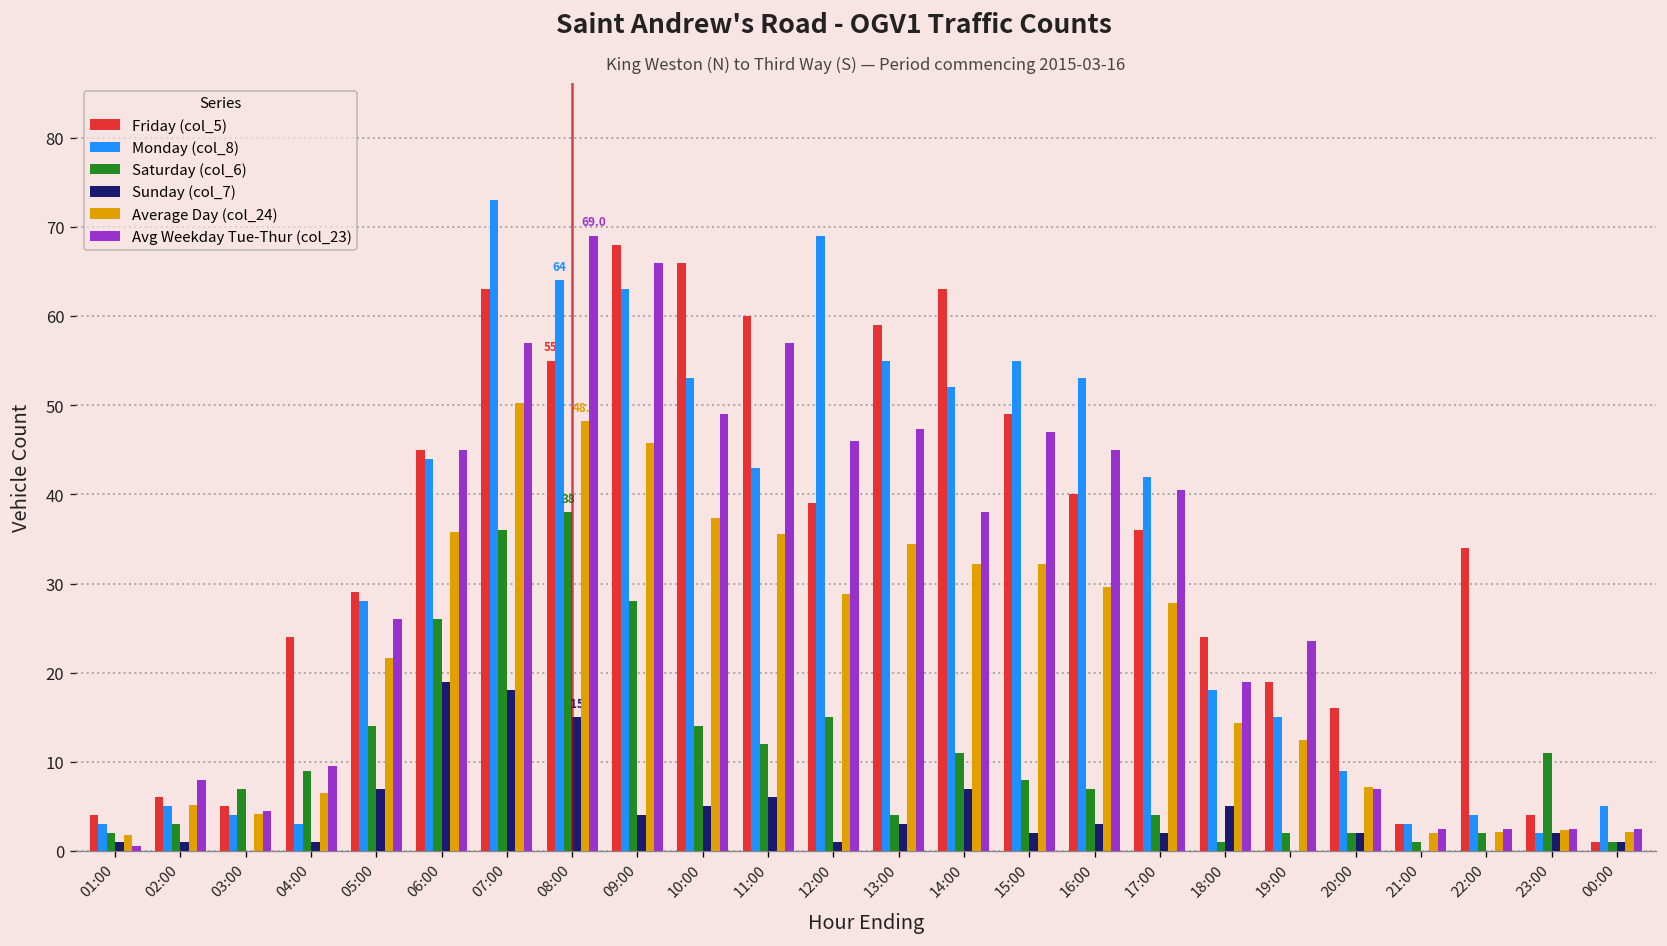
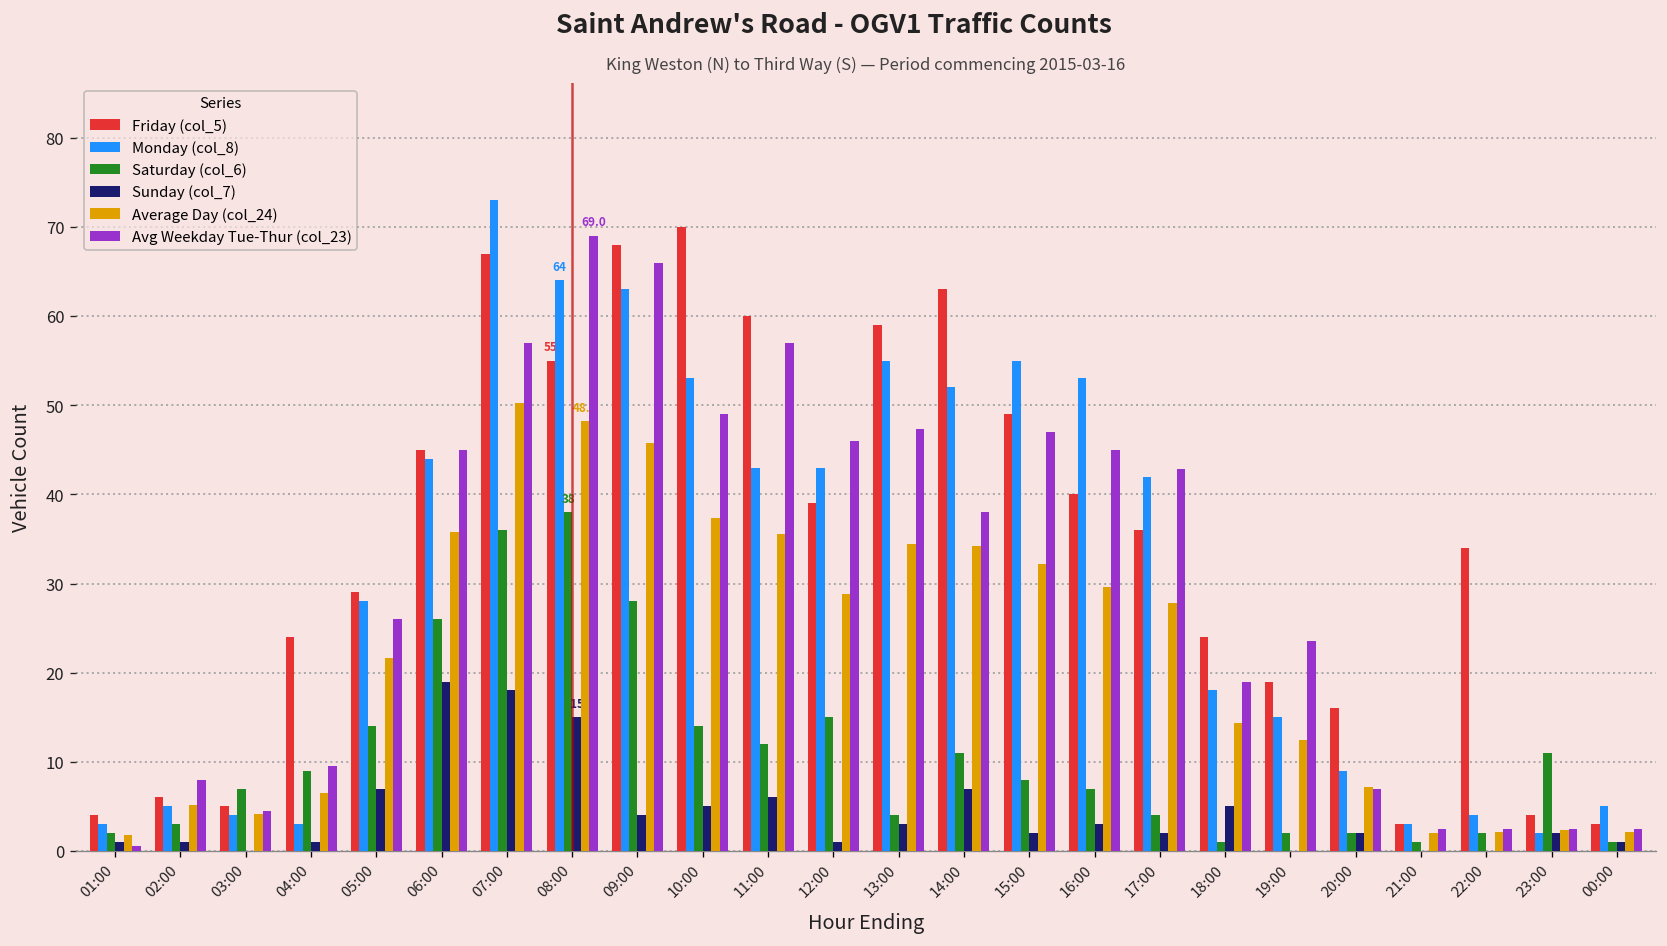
Friday (col_5), 07:00: 63 -> 67
Friday (col_5), 10:00: 66 -> 70
Monday (col_8), 12:00: 69 -> 43
Average Day (col_24), 14:00: 32 -> 34
Avg Weekday Tue-Thur (col_23), 17:00: 41 -> 43
Friday (col_5), 00:00: 1 -> 3
